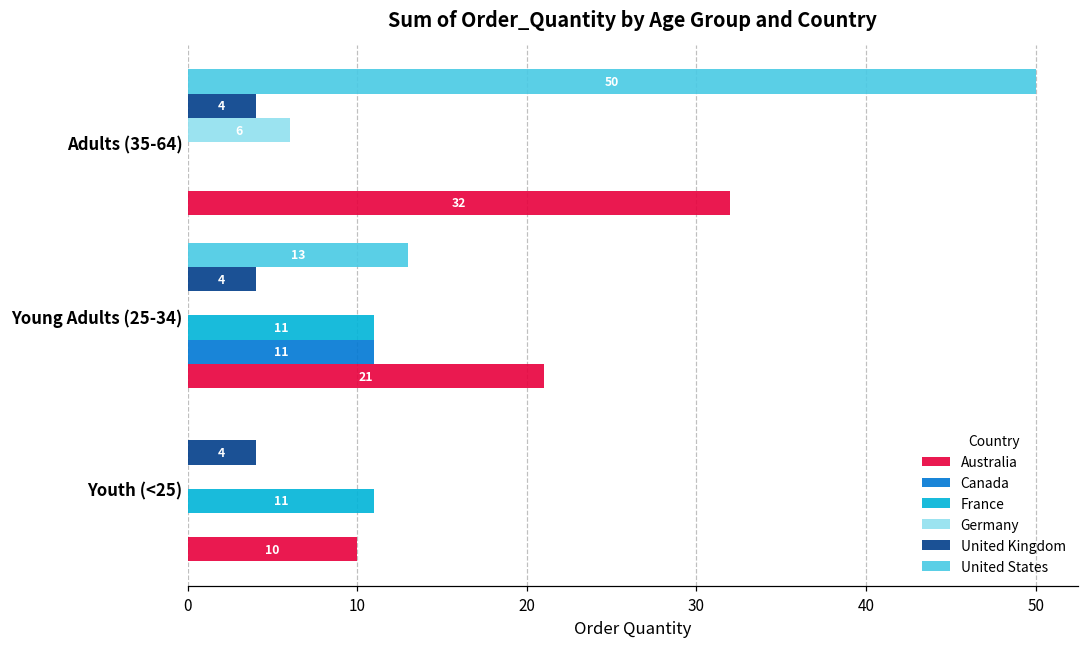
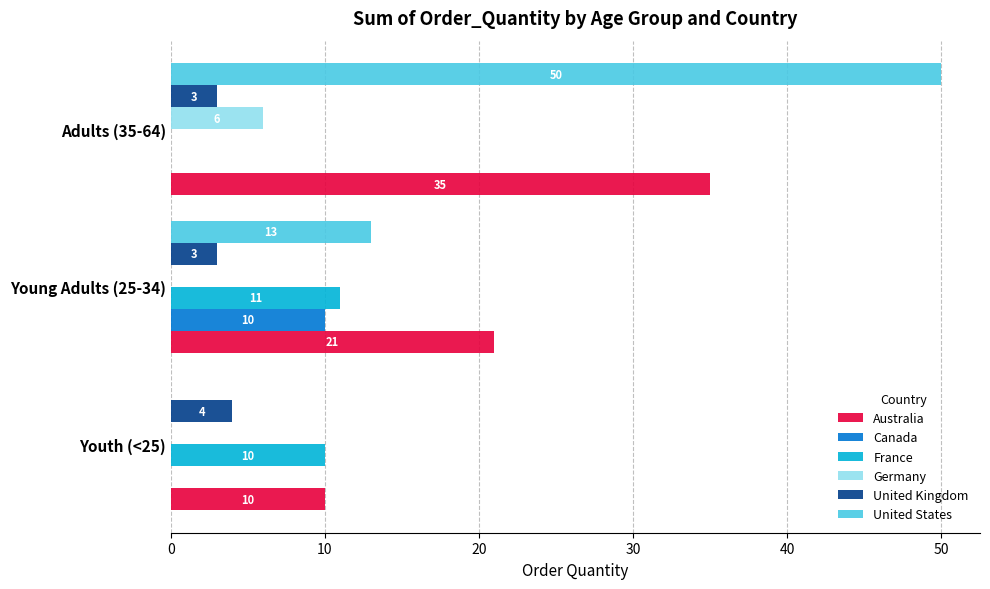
United Kingdom, Adults (35-64): 4 -> 3
Australia, Adults (35-64): 32 -> 35
United Kingdom, Young Adults (25-34): 4 -> 3
Canada, Young Adults (25-34): 11 -> 10
France, Youth (<25): 11 -> 10
